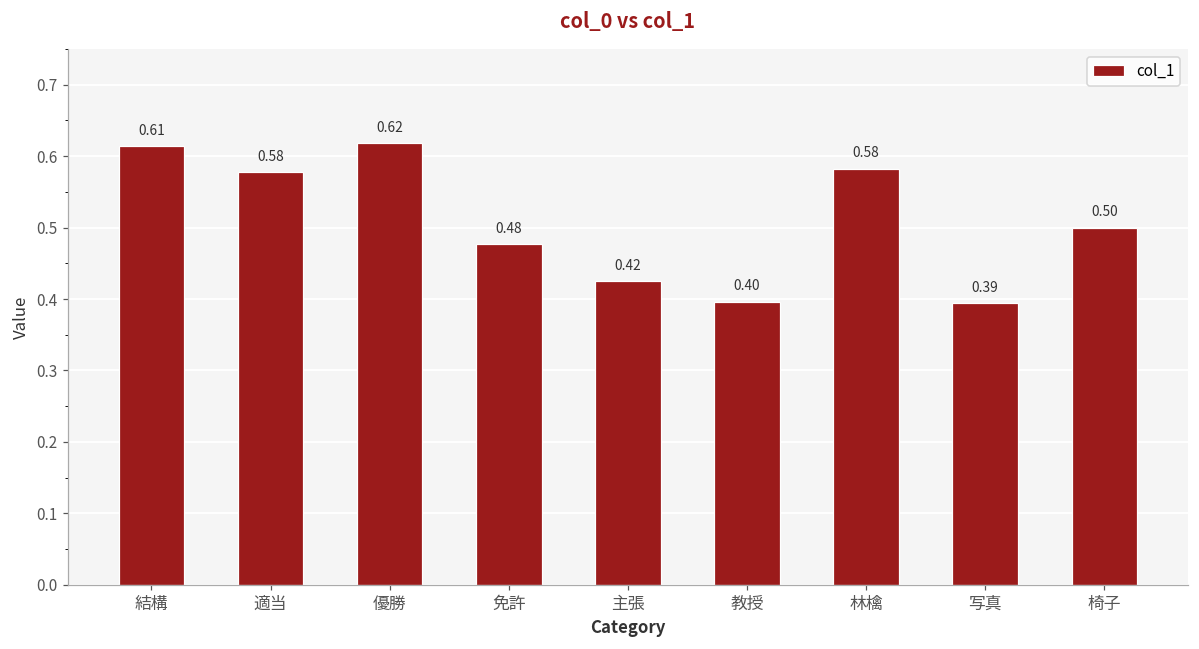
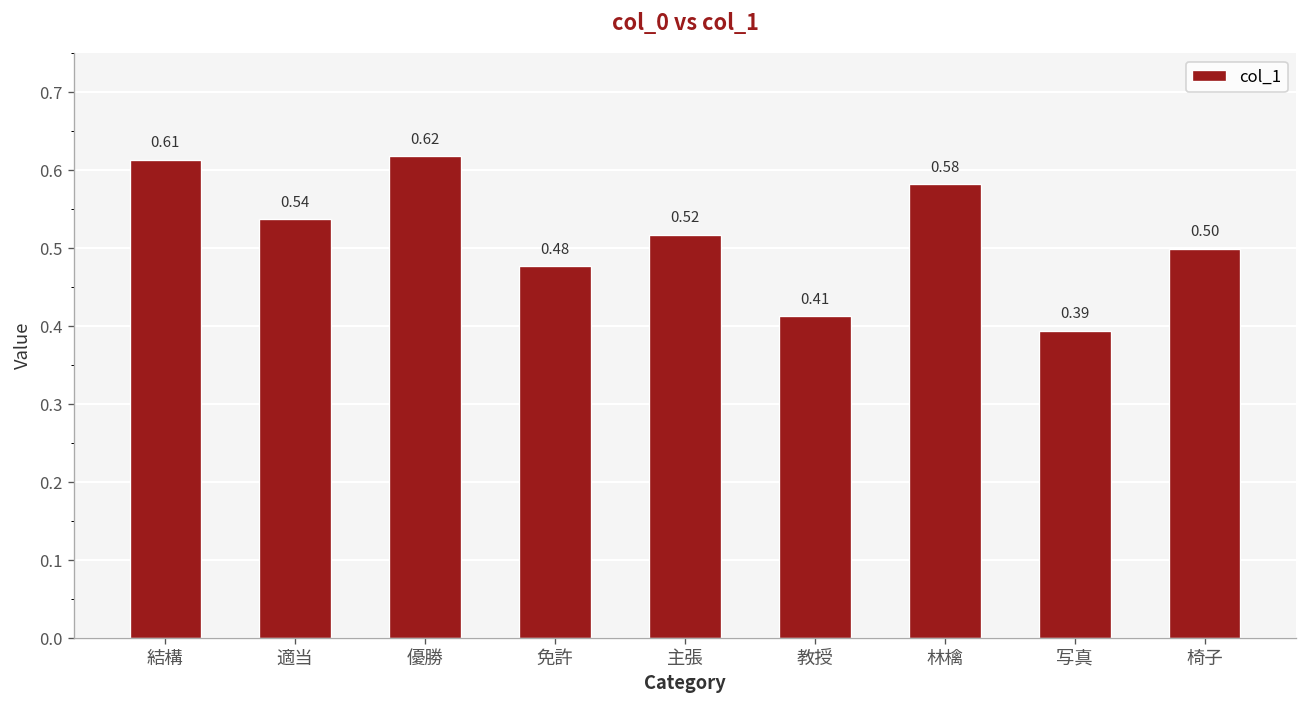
適当: 0.58 -> 0.54
主張: 0.42 -> 0.52
教授: 0.40 -> 0.41
